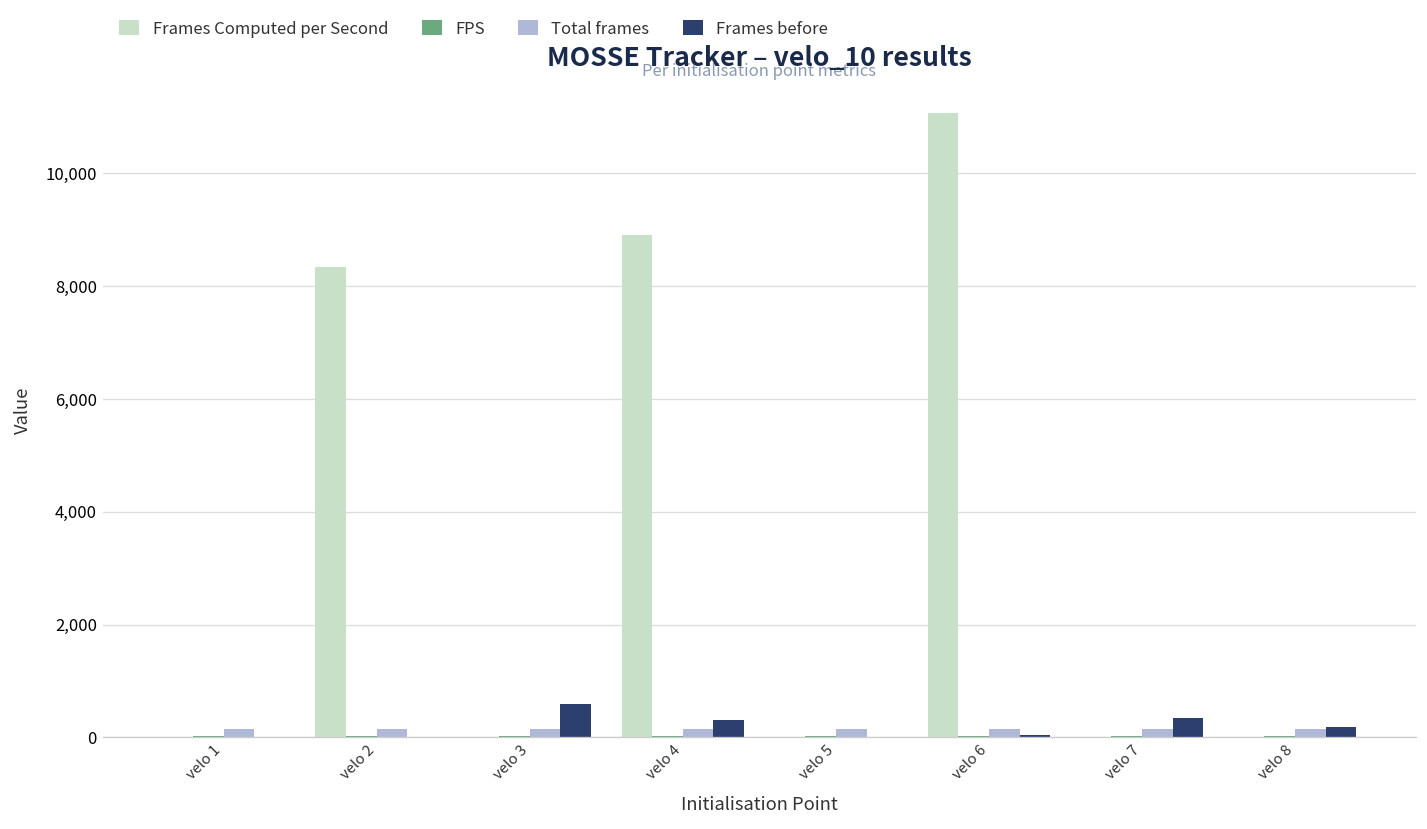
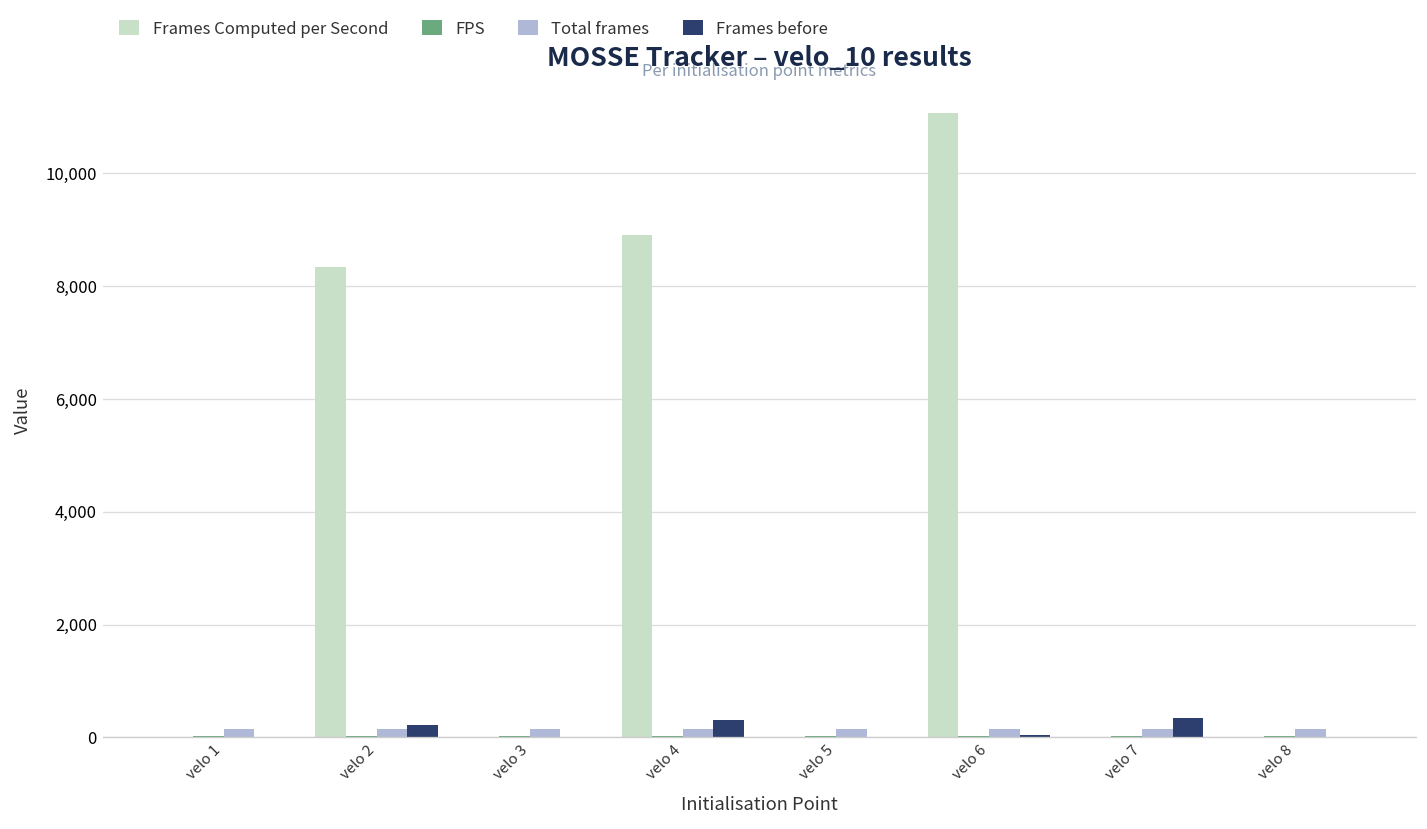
Frames before, velo 2: 0 -> 200
Frames before, velo 3: 600 -> 0
Frames before, velo 8: 200 -> 0
